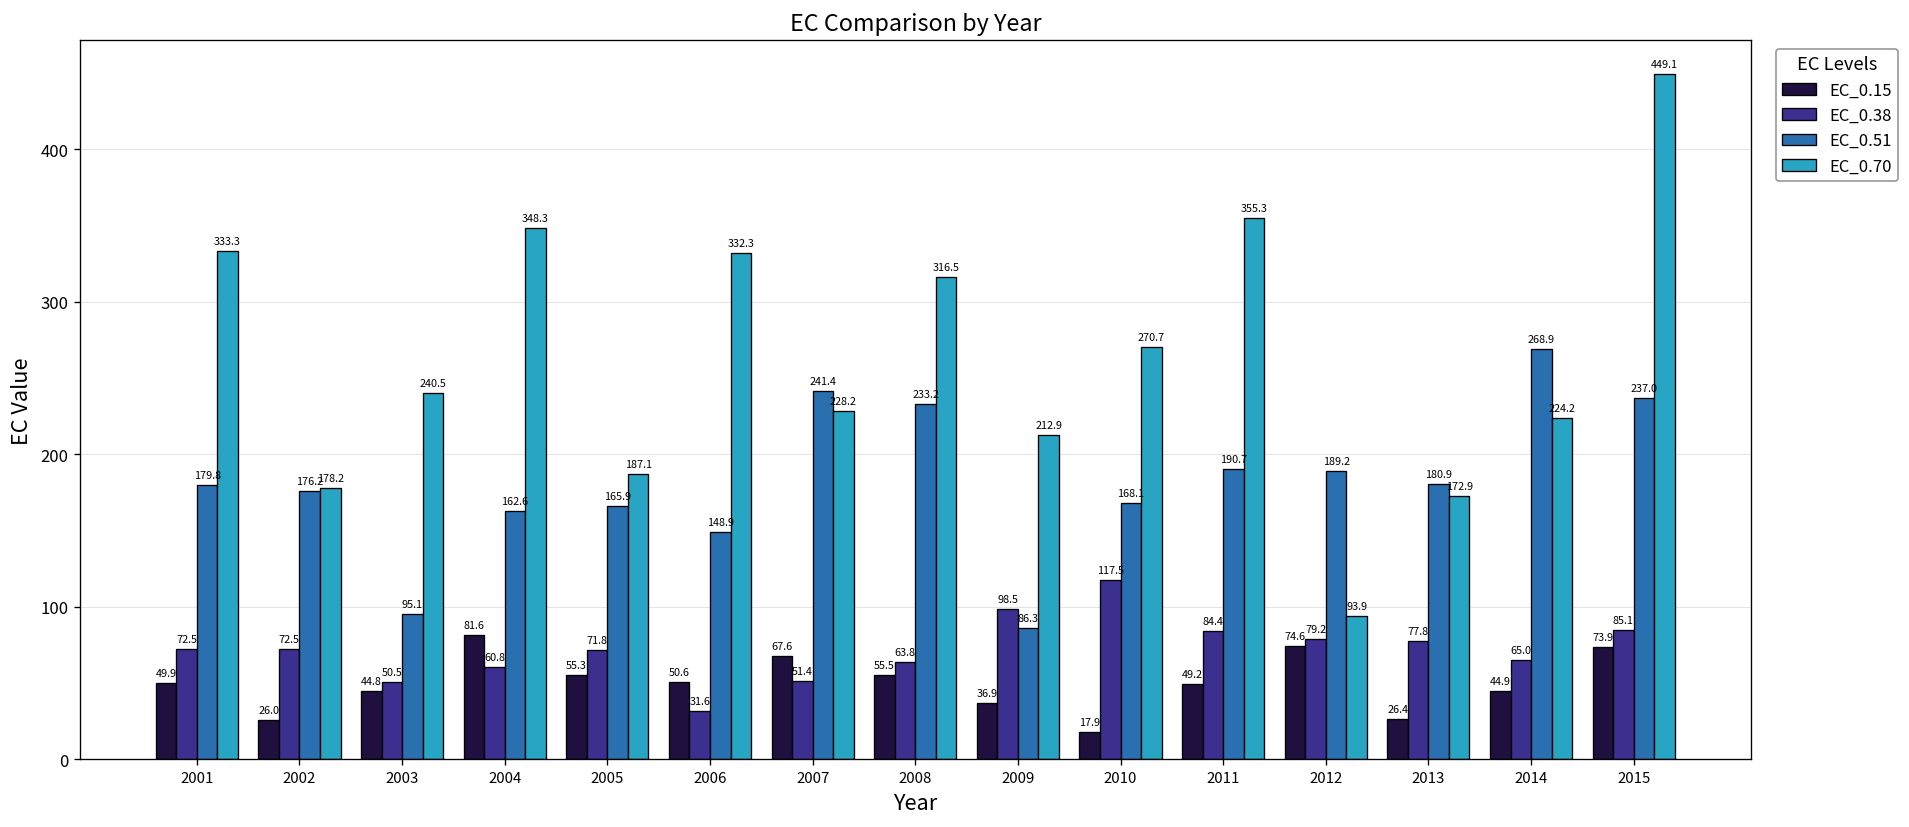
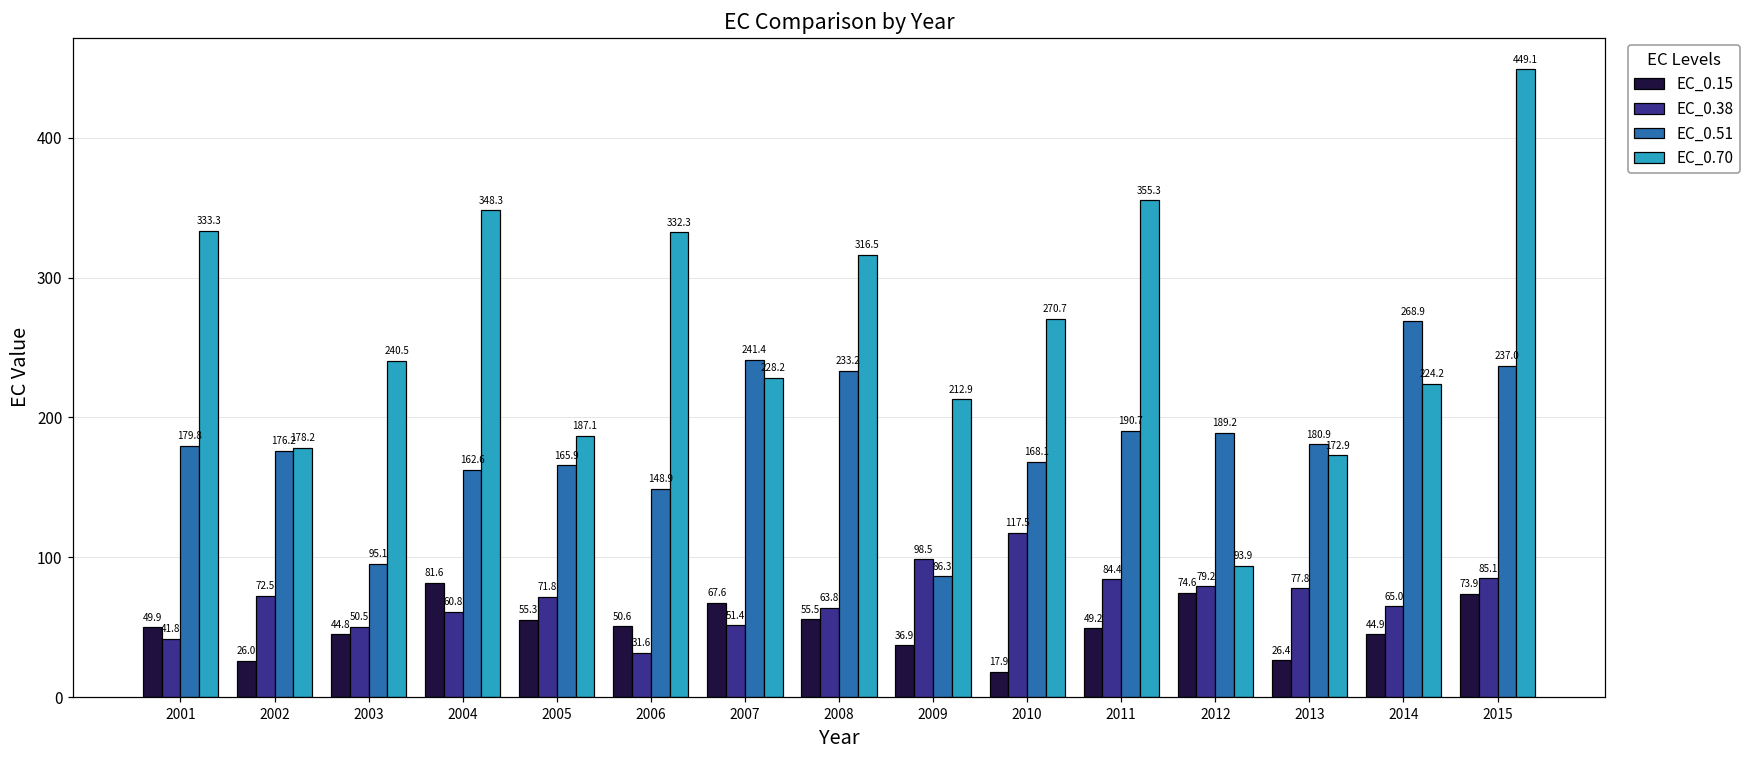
EC_0.38, 2001: 72.5 -> 41.8
